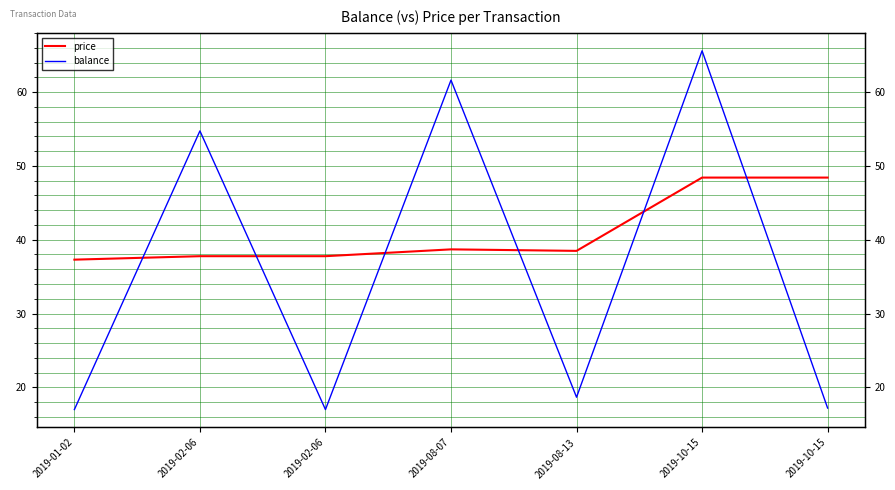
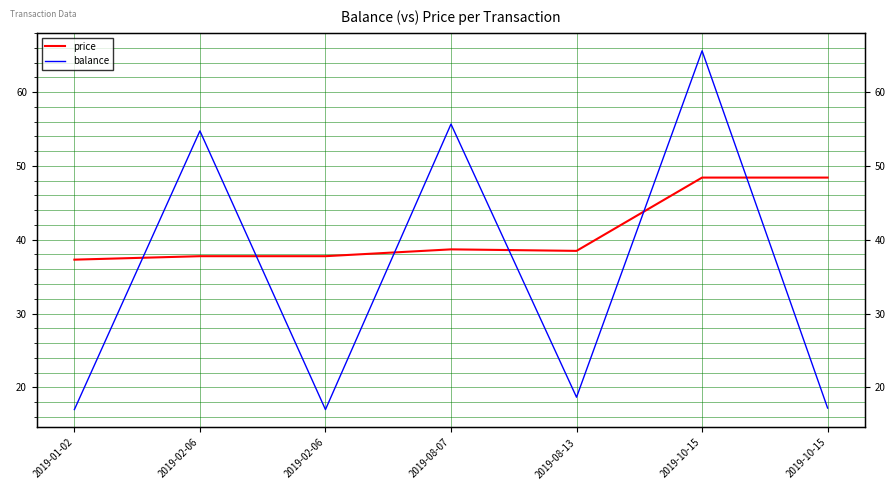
balance, 2019-08-07: 62 -> 56
